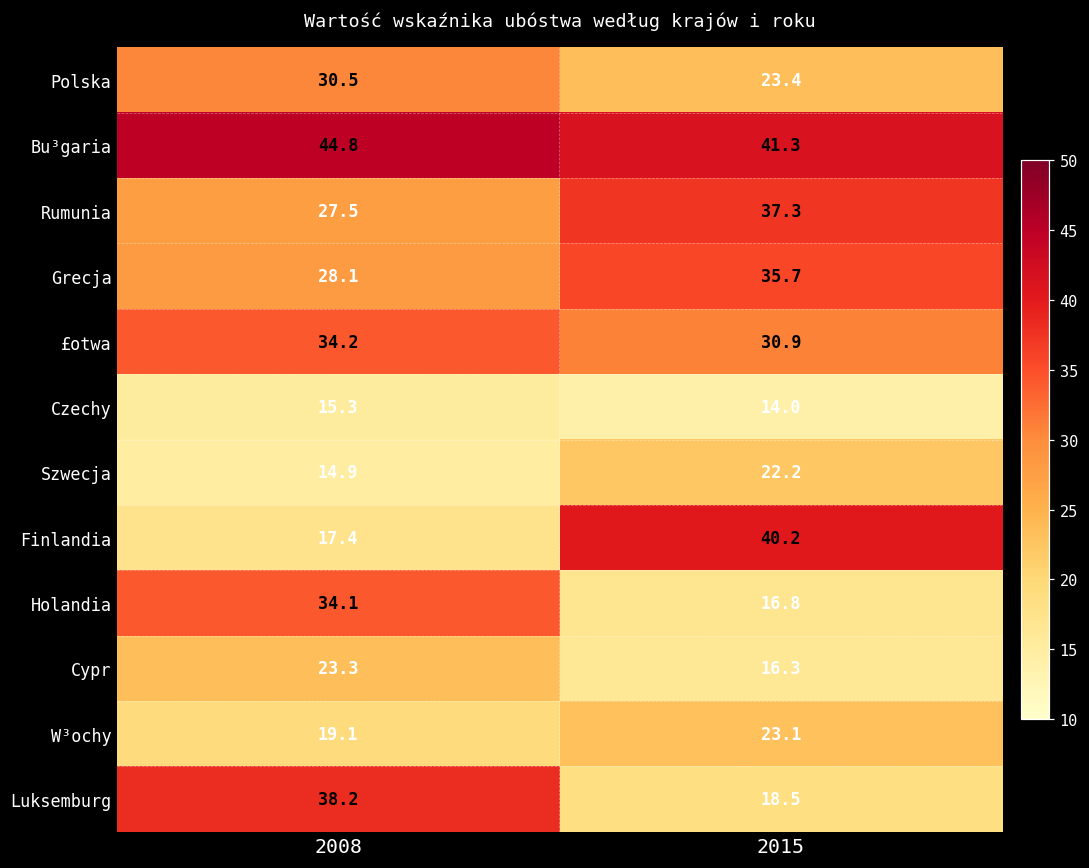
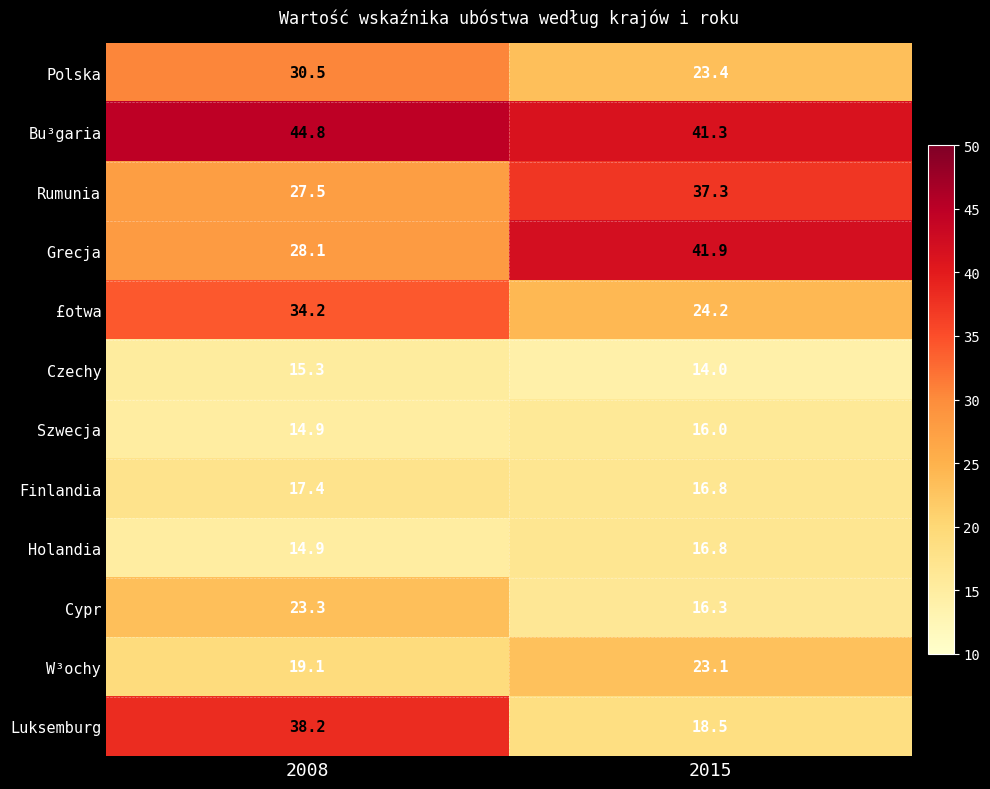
Grecja, 2015: 35.7 -> 41.9
£otwa, 2015: 30.9 -> 24.2
Szwecja, 2015: 22.2 -> 16.0
Finlandia, 2015: 40.2 -> 16.8
Holandia, 2008: 34.1 -> 14.9
